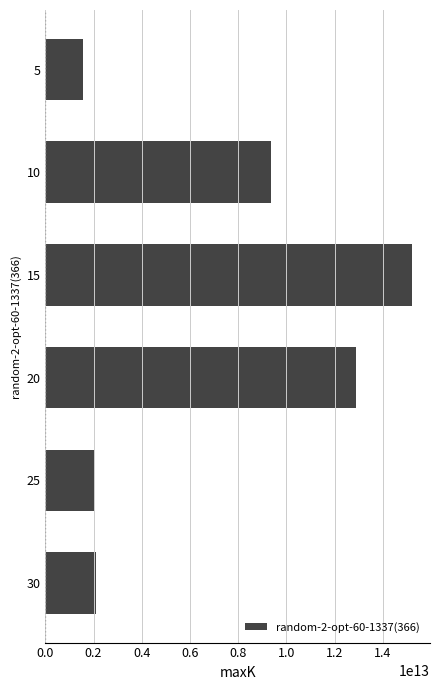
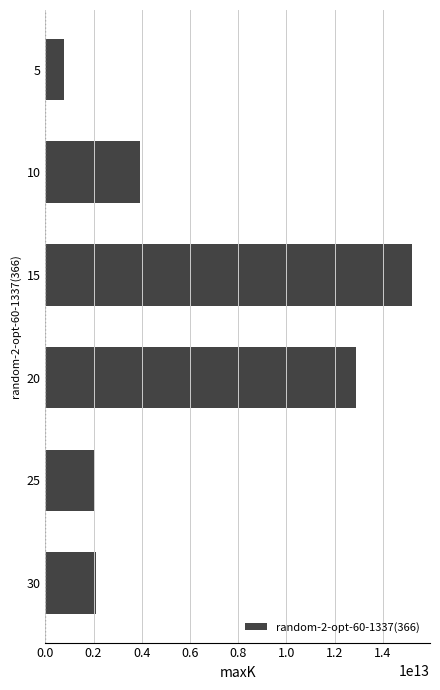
5: 1600000000000 -> 800000000000
10: 9400000000000 -> 3900000000000
